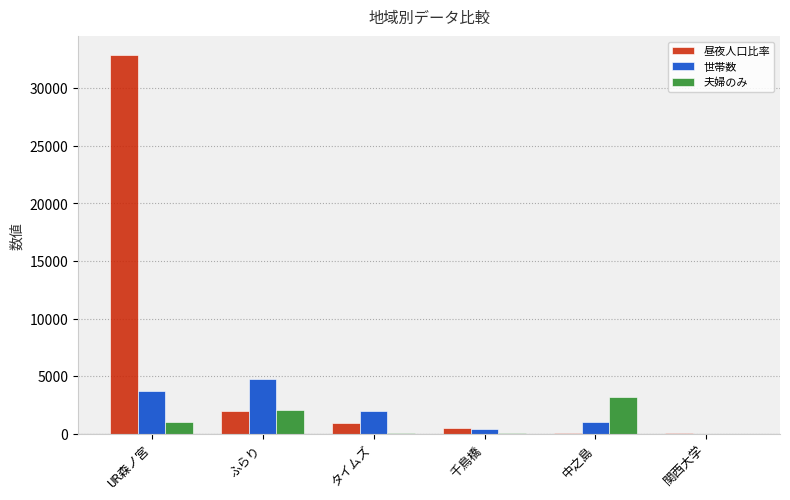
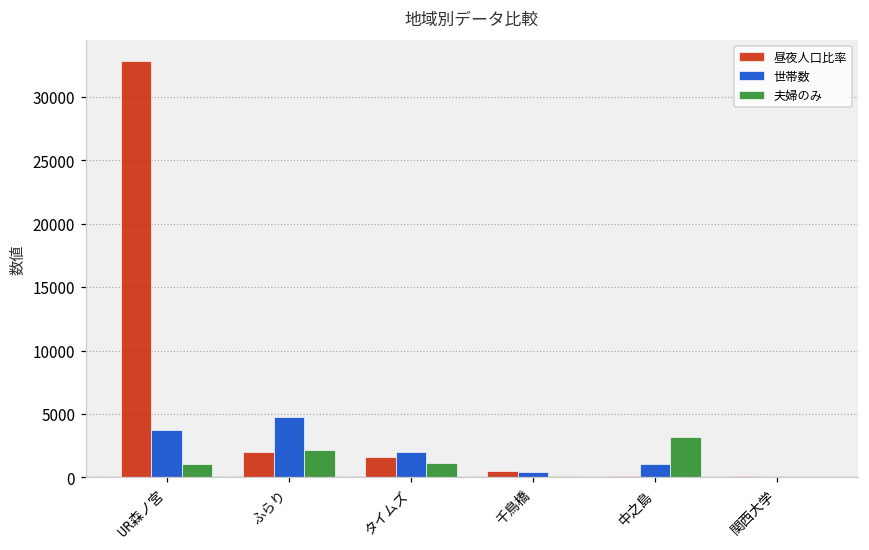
昼夜人口比率, タイムズ: 900 -> 1600
夫婦のみ, タイムズ: 100 -> 1100
